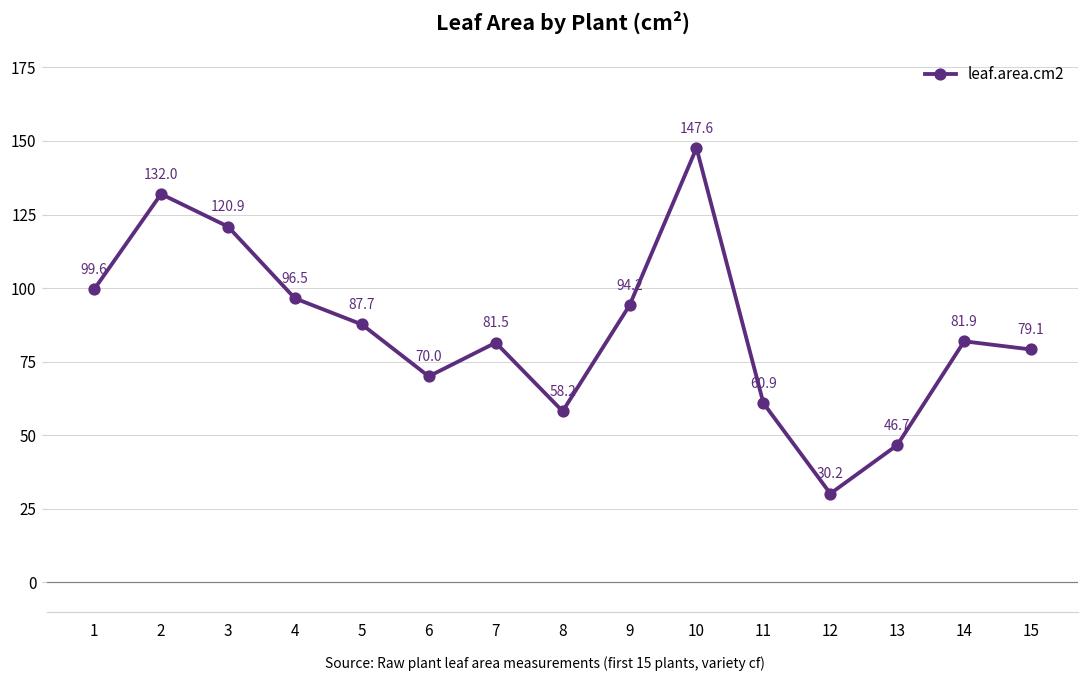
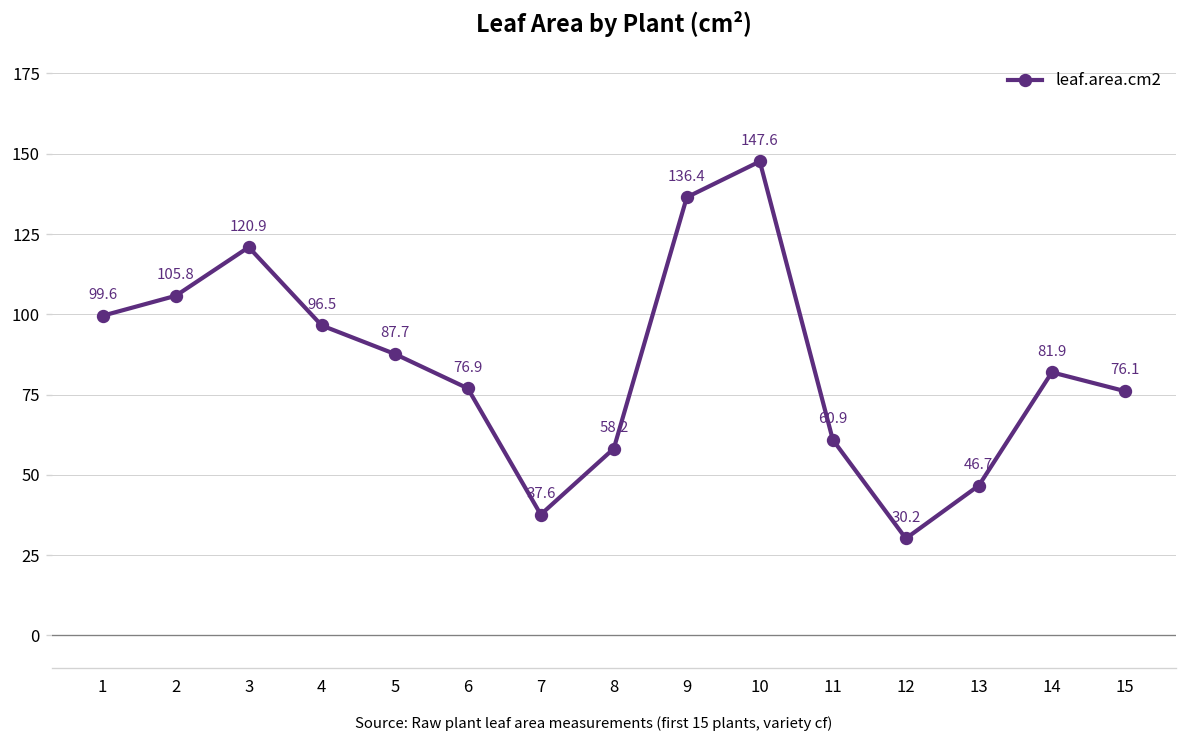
2: 132.0 -> 105.8
6: 70.0 -> 76.9
7: 81.5 -> 37.6
9: 94.2 -> 136.4
15: 79.1 -> 76.1
